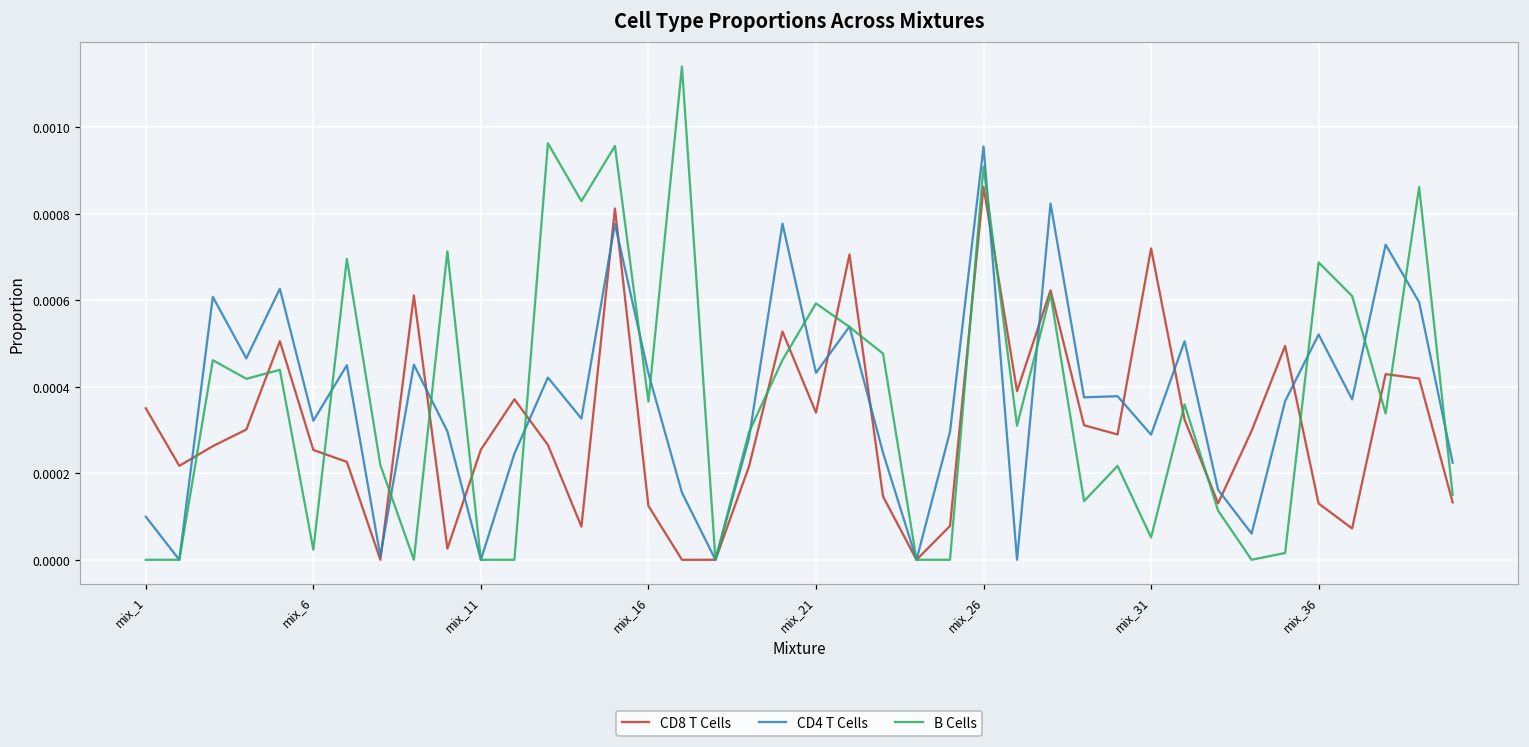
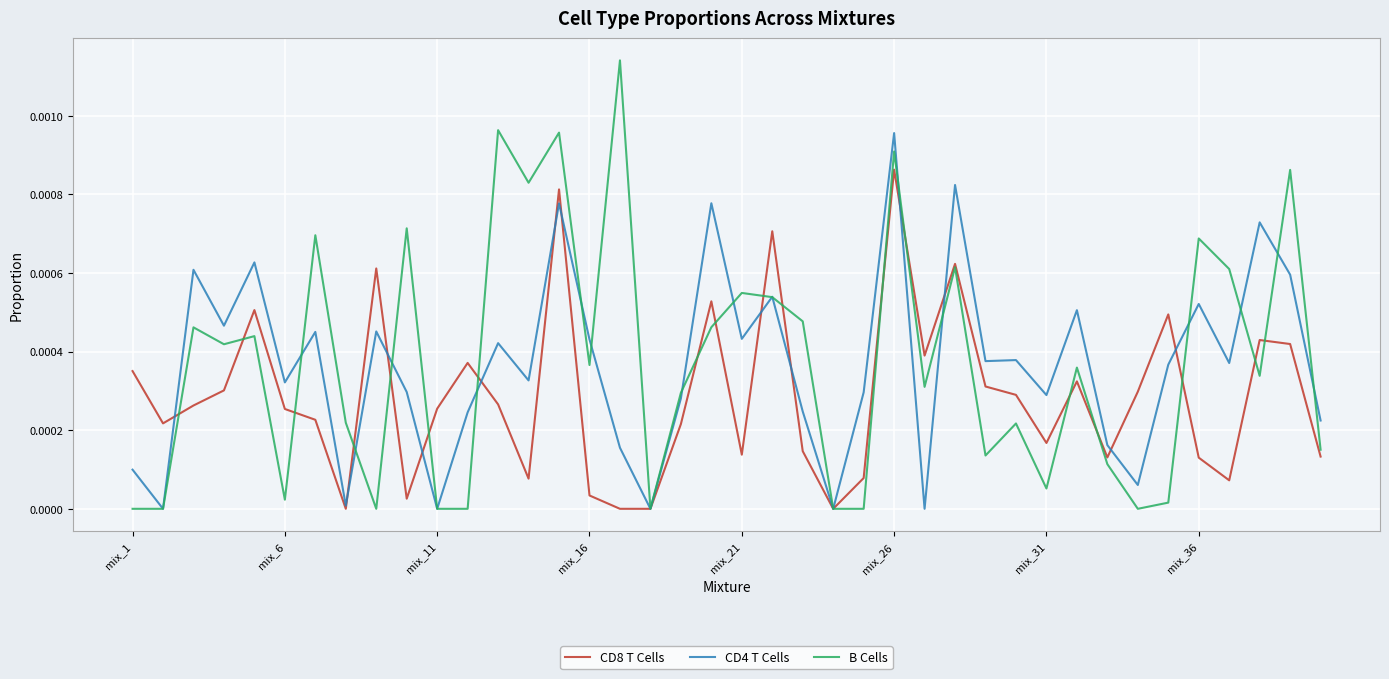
CD8 T Cells, mix_16: 0.00012 -> 0.00003
CD8 T Cells, mix_21: 0.00034 -> 0.00014
B Cells, mix_21: 0.00059 -> 0.00055
CD8 T Cells, mix_31: 0.00072 -> 0.00017
